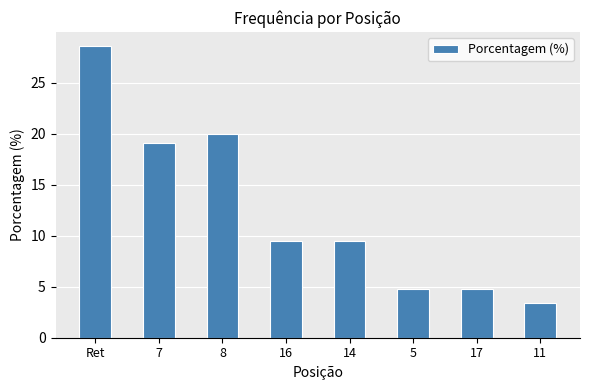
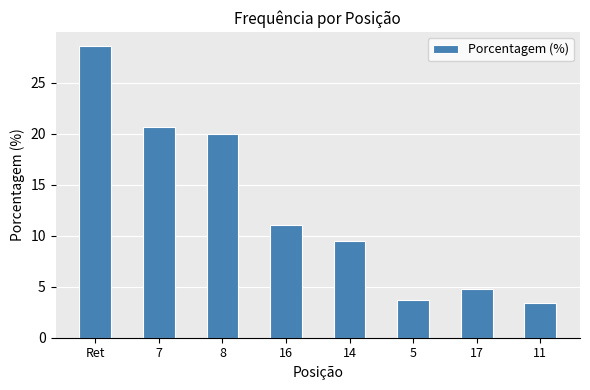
7: 19.1 -> 20.7
16: 9.5 -> 11.1
5: 4.8 -> 3.7
